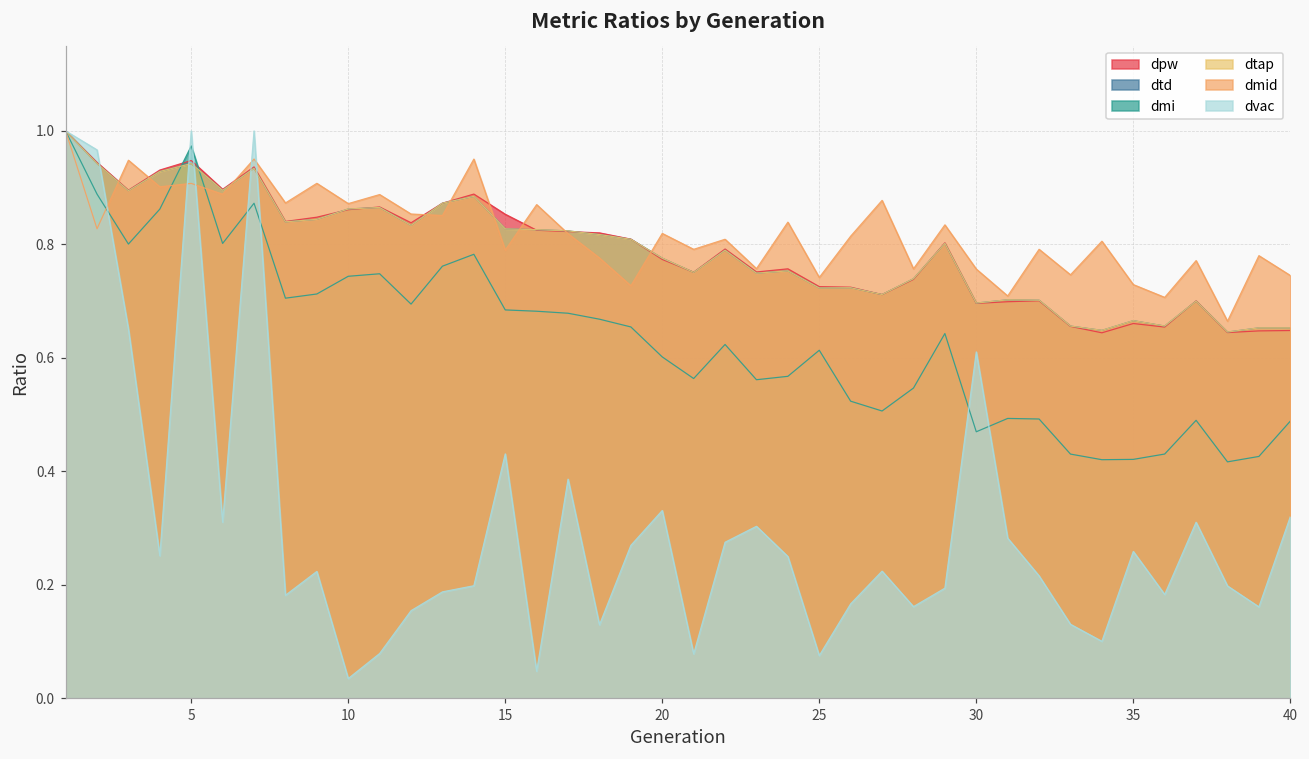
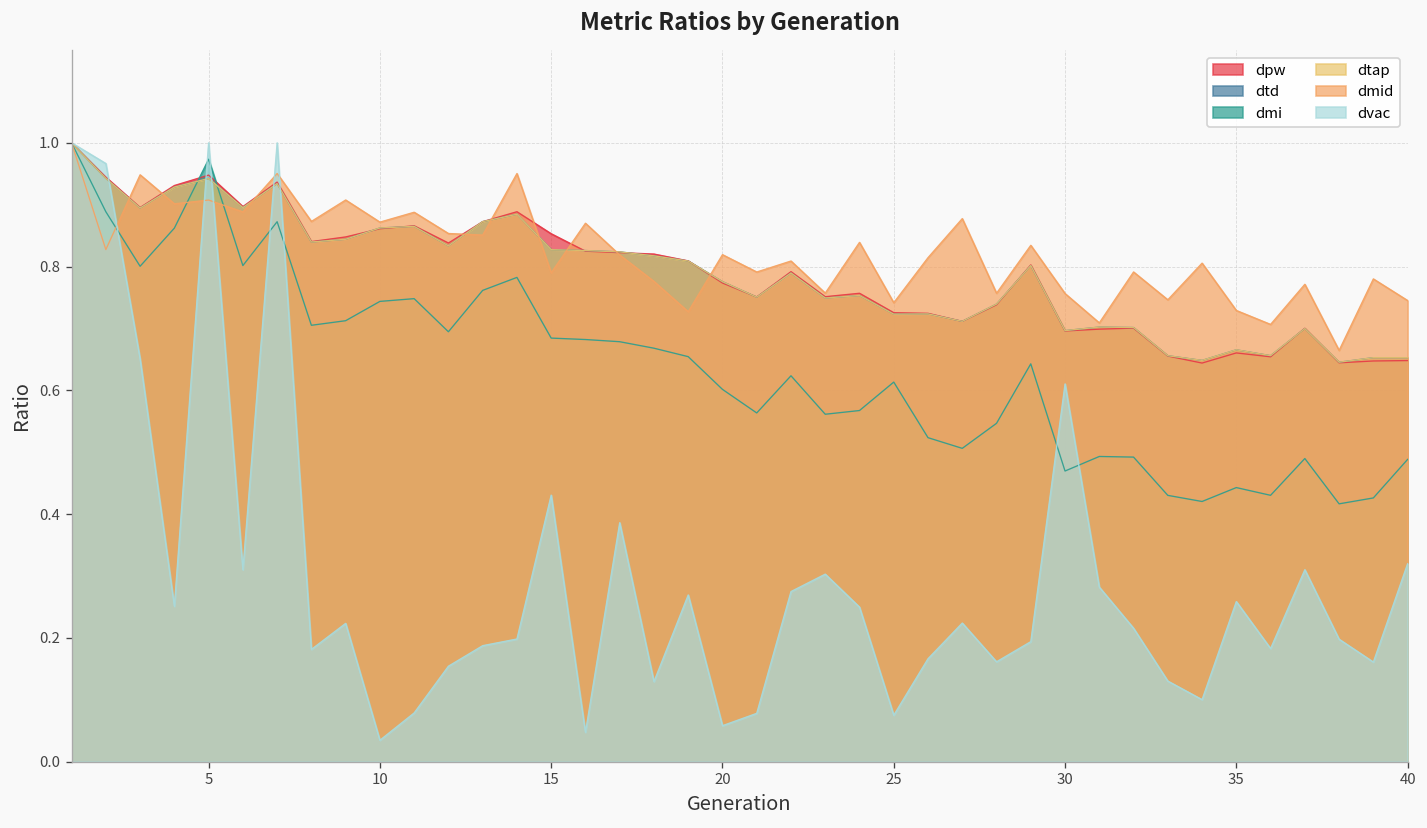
dvac, 20: 0.33 -> 0.06
dmi, 35: 0.42 -> 0.44
